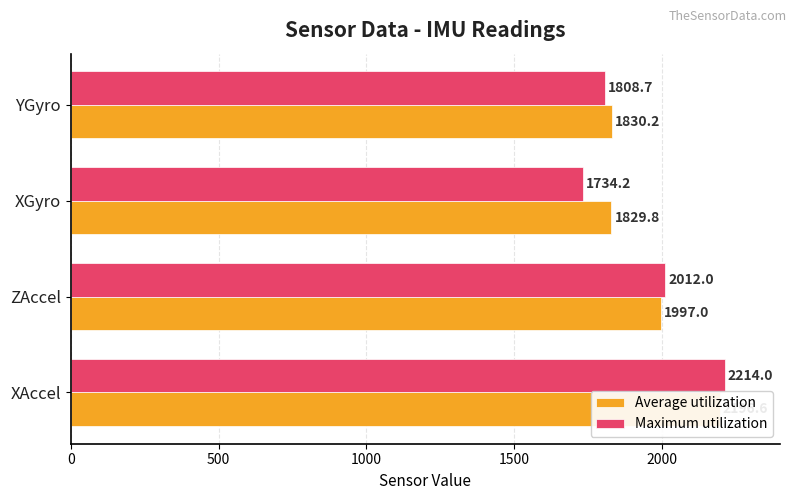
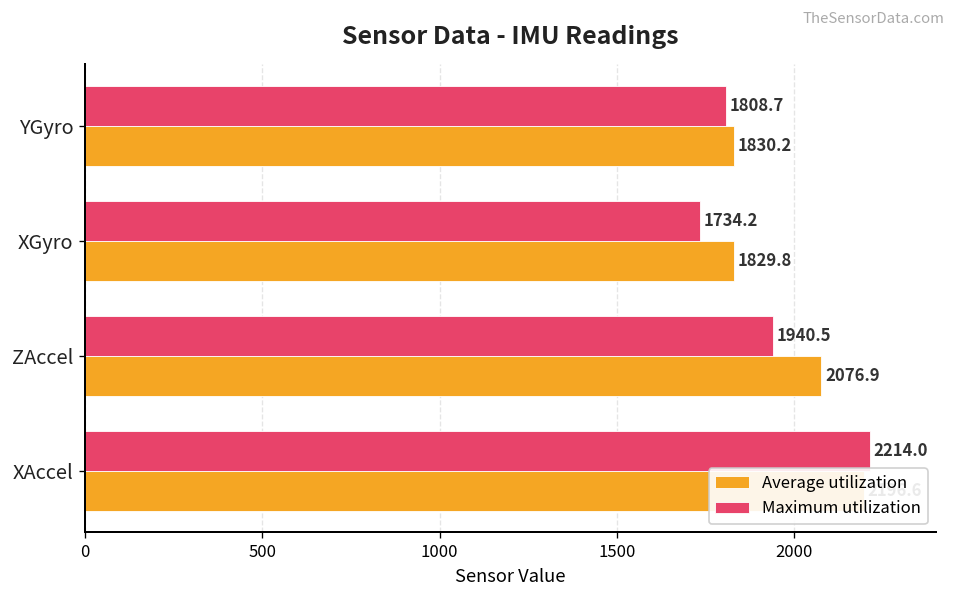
Maximum utilization, ZAccel: 2012.0 -> 1940.5
Average utilization, ZAccel: 1997.0 -> 2076.9
